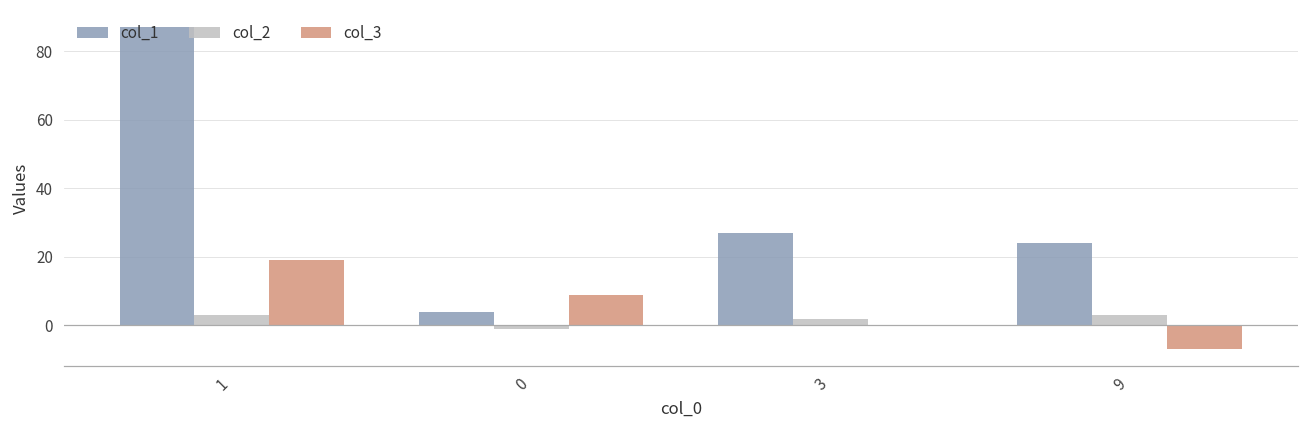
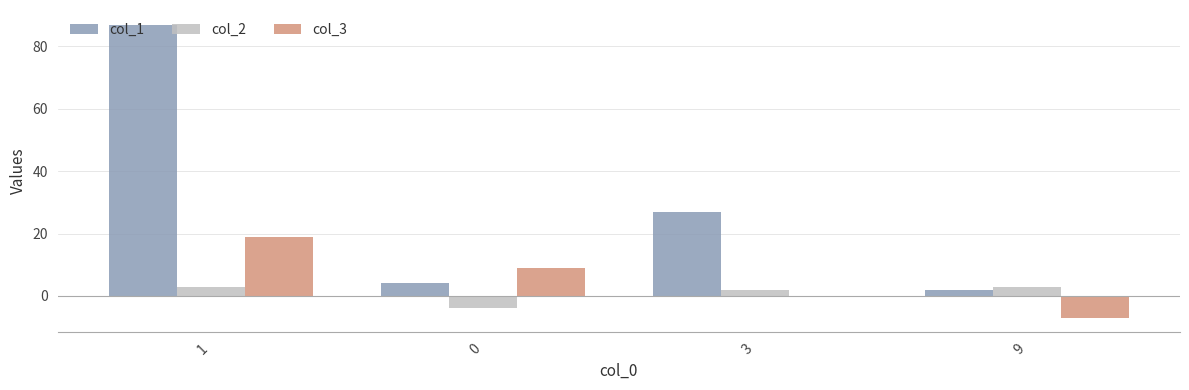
col_2, 0: -1 -> -4
col_1, 9: 24 -> 2
